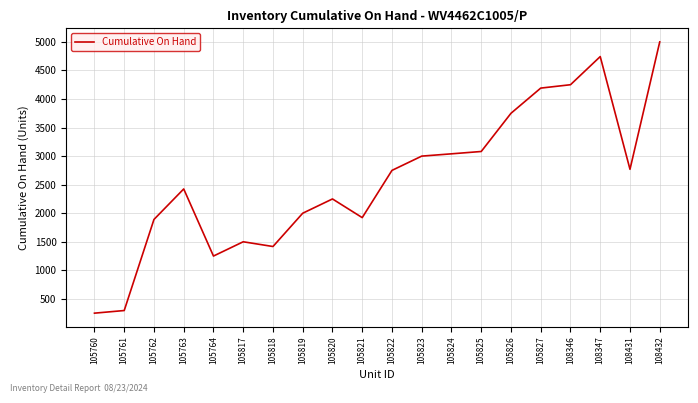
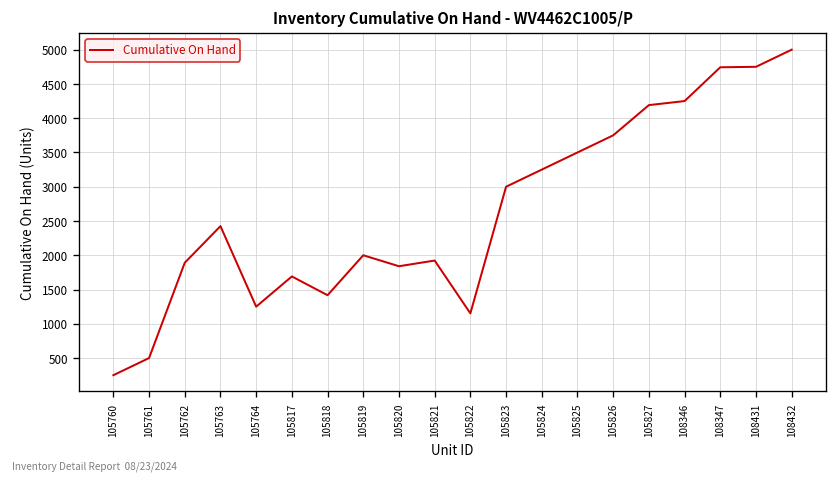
105761: 300 -> 500
105817: 1500 -> 1700
105820: 2300 -> 1800
105822: 2800 -> 1200
105824: 3000 -> 3300
105825: 3100 -> 3500
108431: 2800 -> 4800
